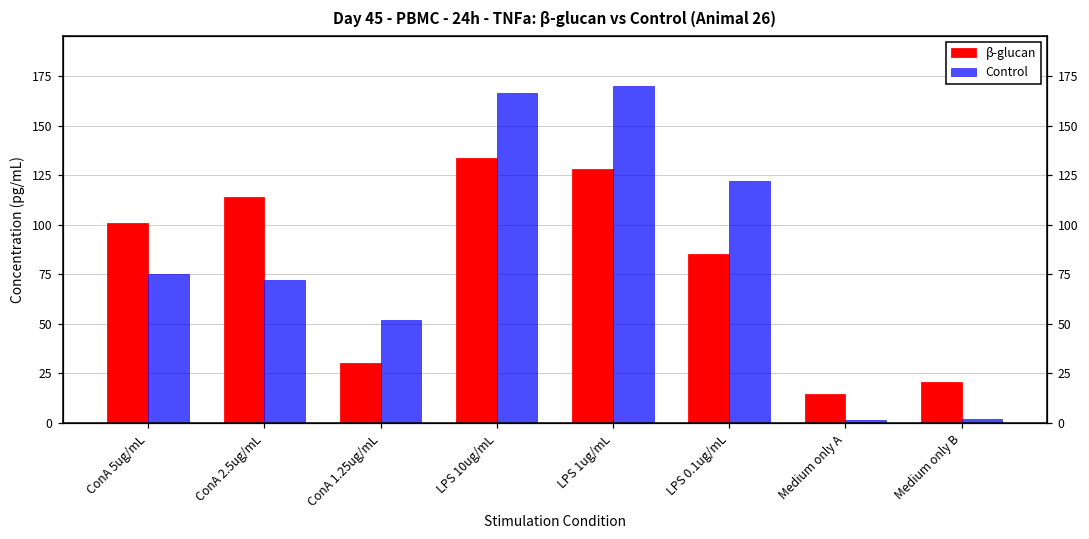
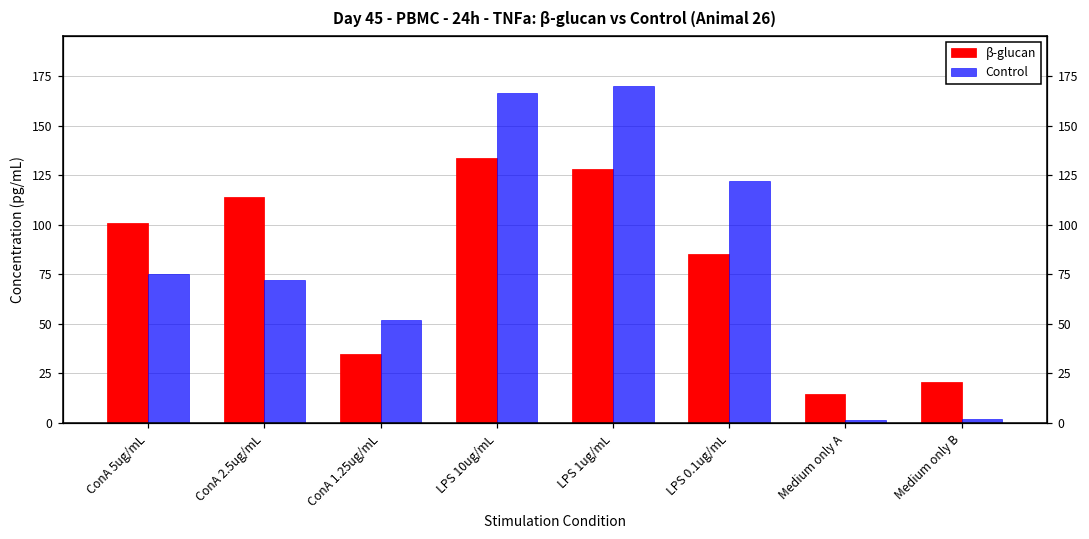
β-glucan, ConA 1.25ug/mL: 30 -> 35
